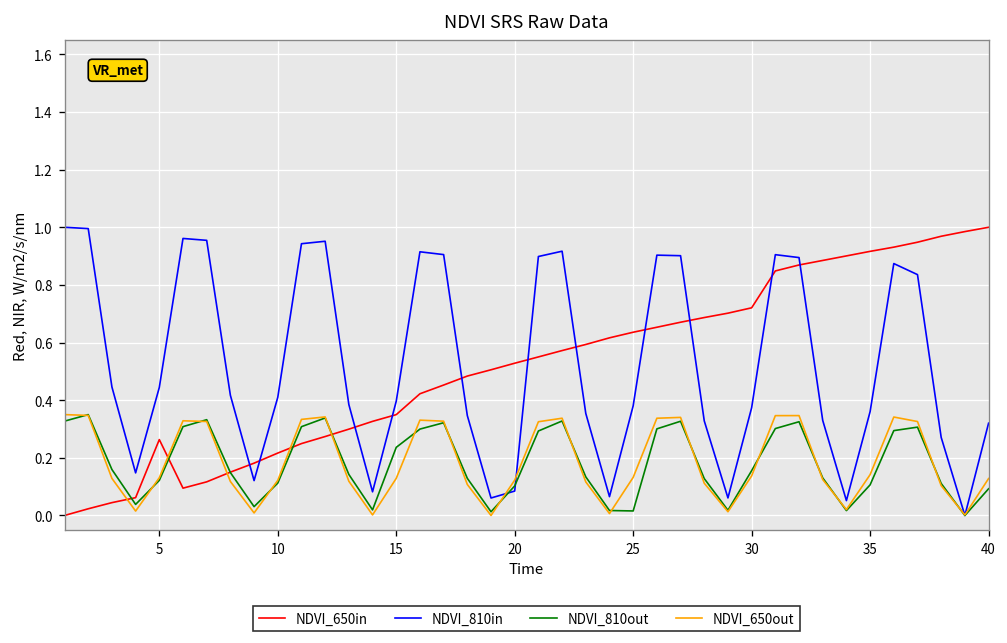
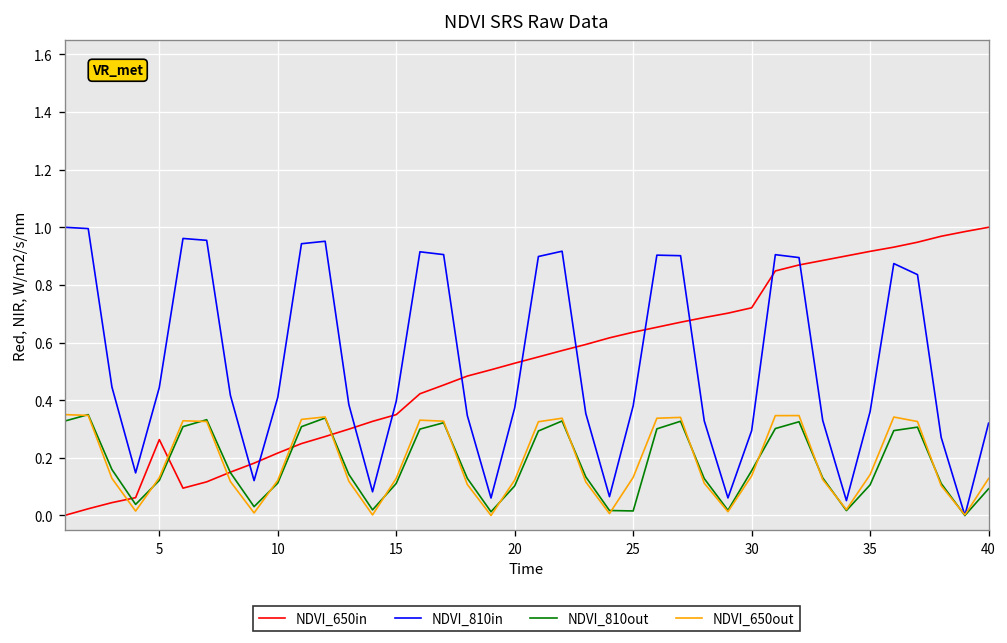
NDVI_810out, 15: 0.24 -> 0.11
NDVI_810in, 20: 0.08 -> 0.37
NDVI_810in, 30: 0.37 -> 0.29
